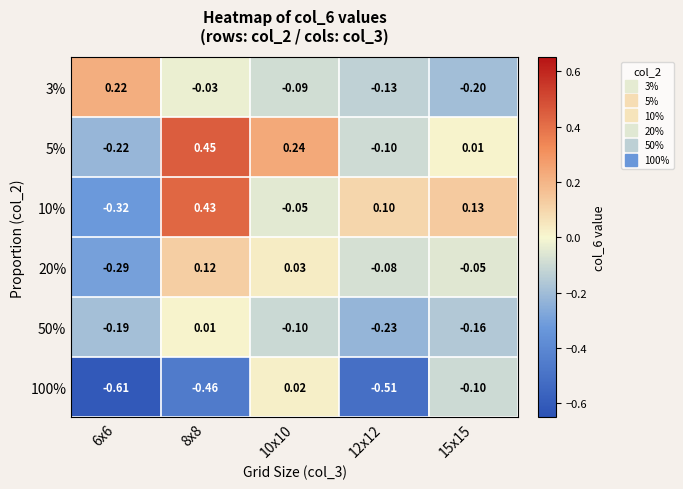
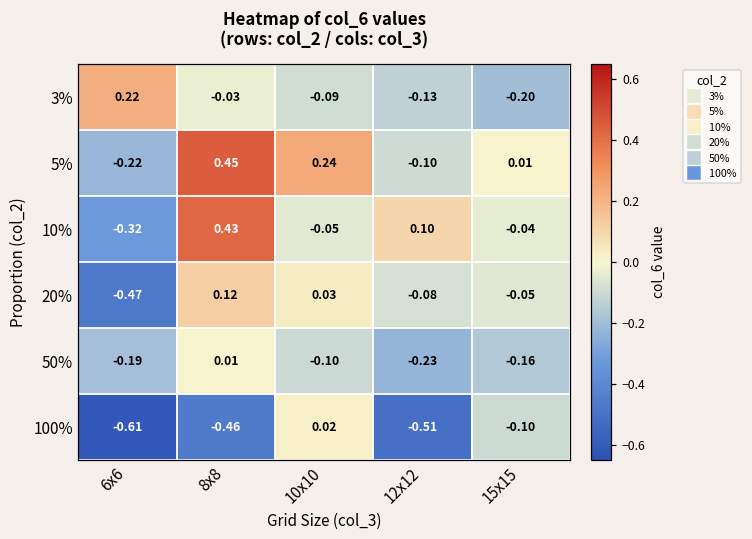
10%, 15x15: 0.13 -> -0.04
20%, 6x6: -0.29 -> -0.47
